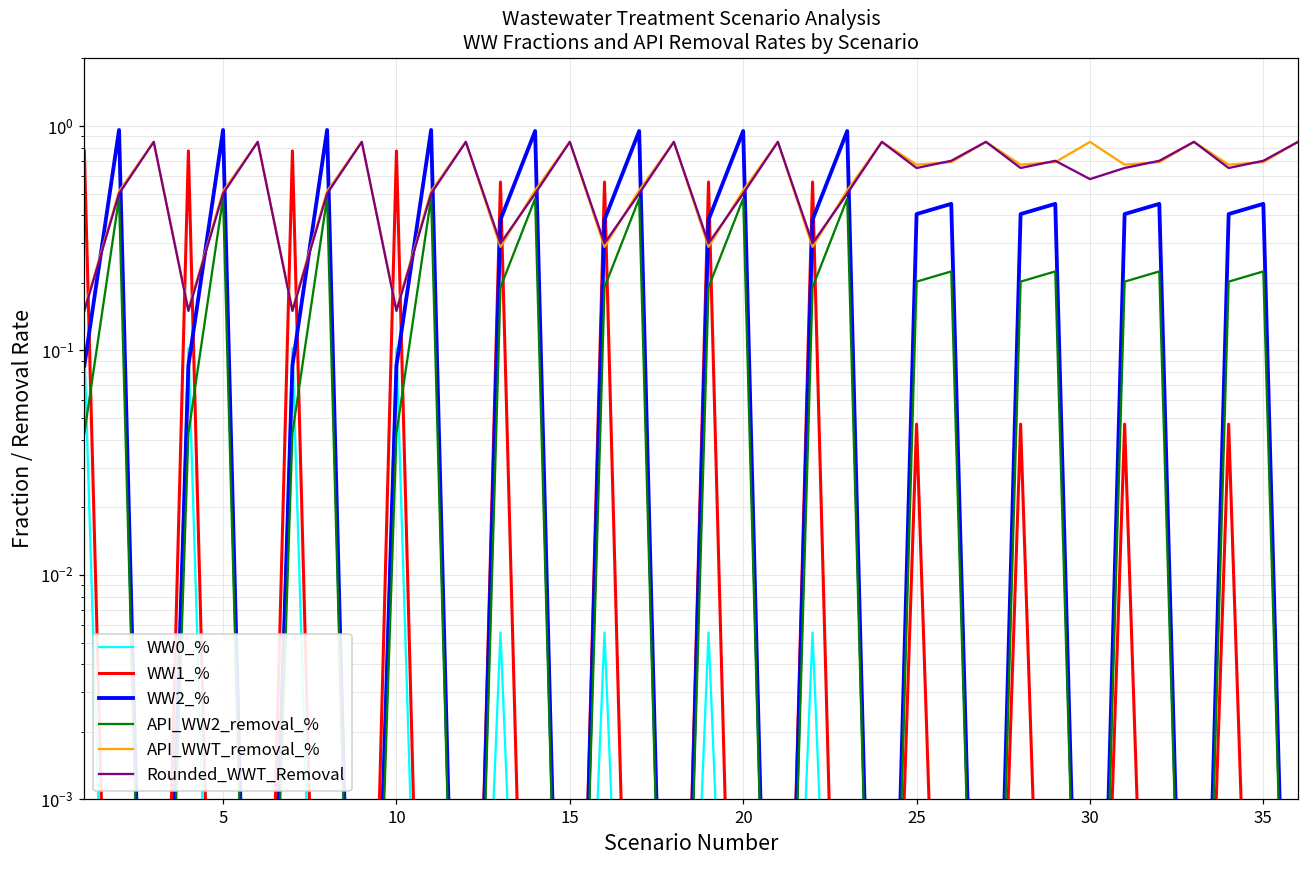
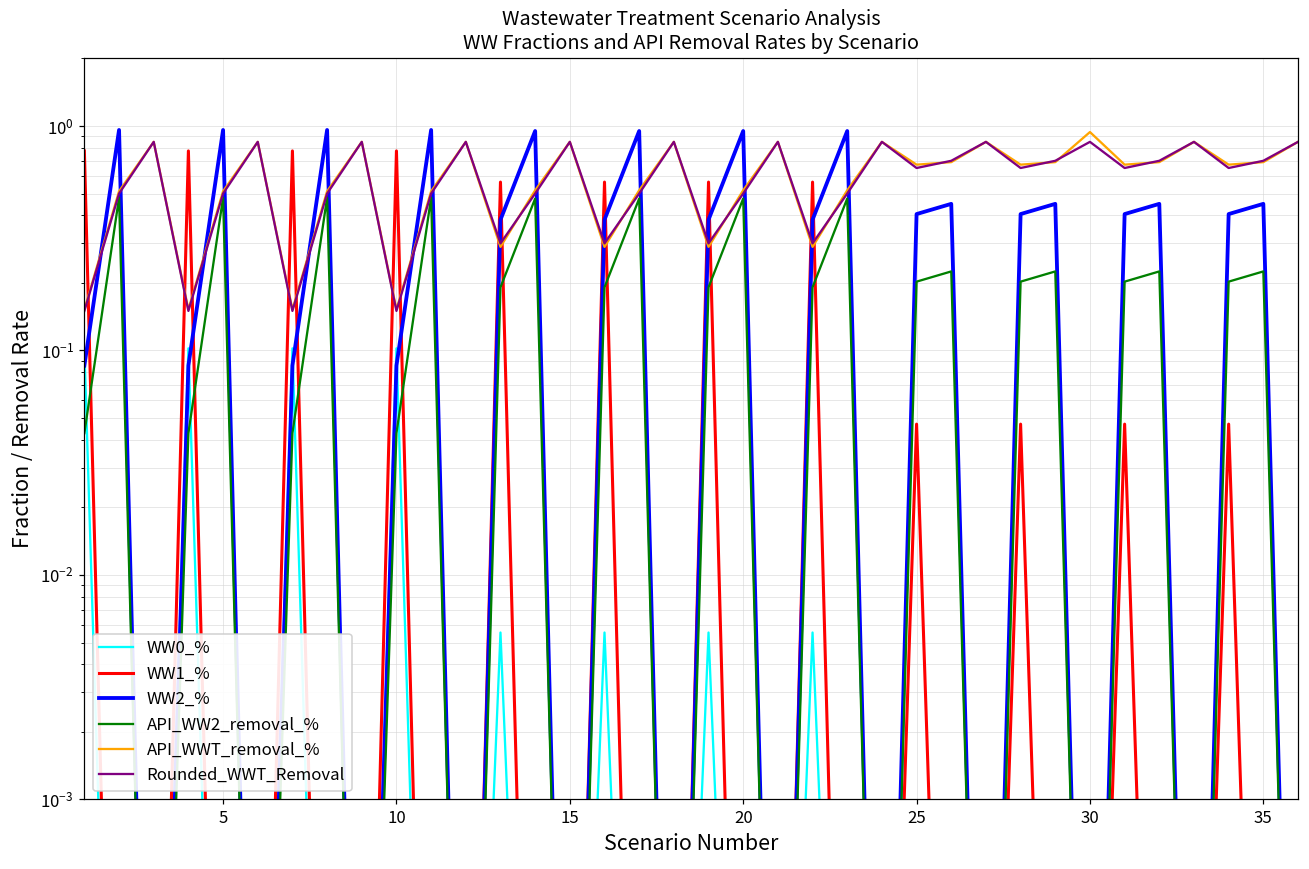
API_WWT_removal_%, 30: 0.85 -> 0.9
Rounded_WWT_Removal, 30: 0.58 -> 0.85
